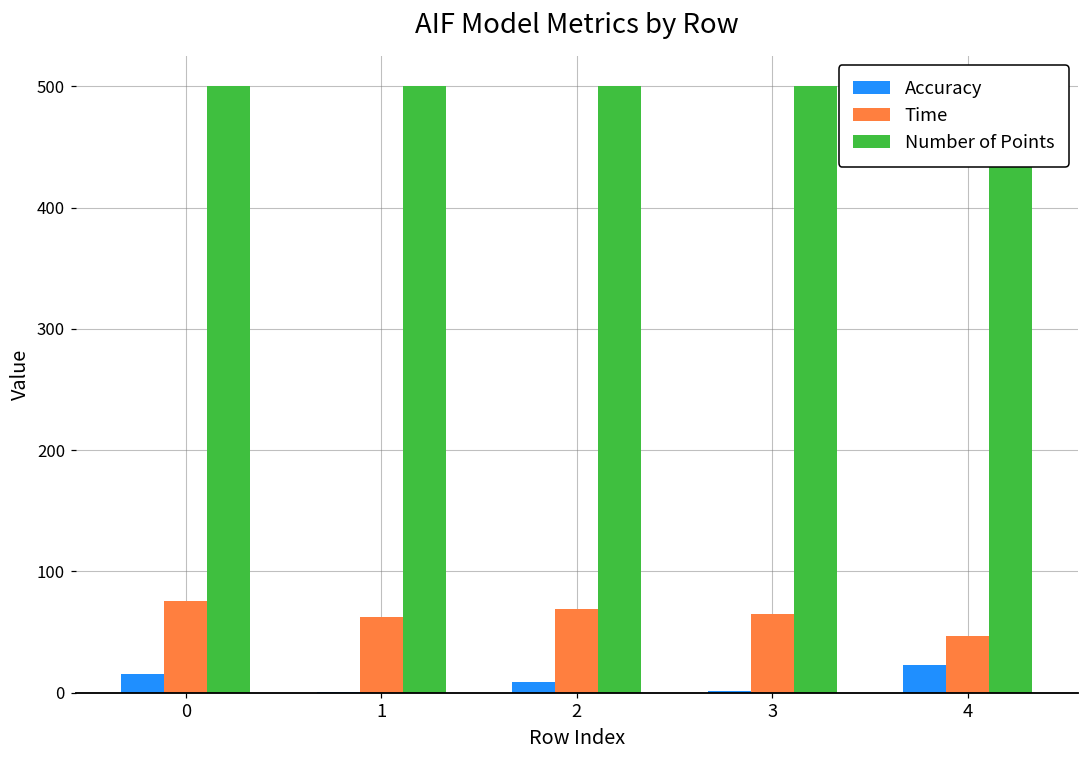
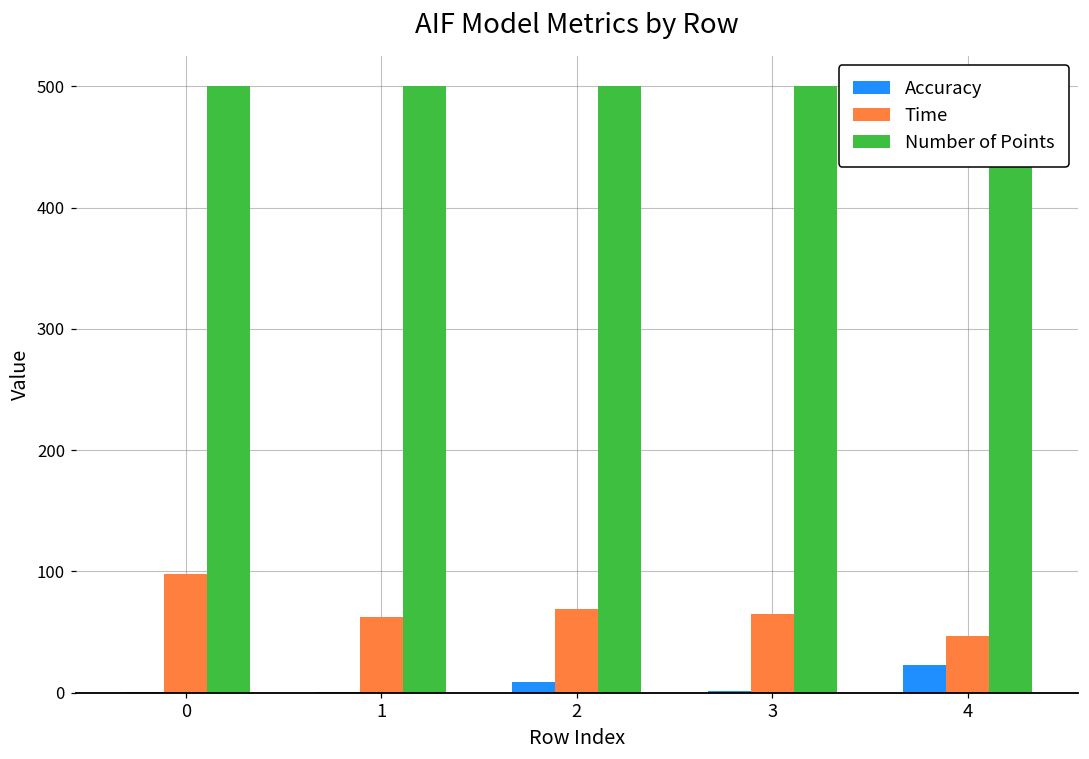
Accuracy, 0: 15 -> 1
Time, 0: 75 -> 98
